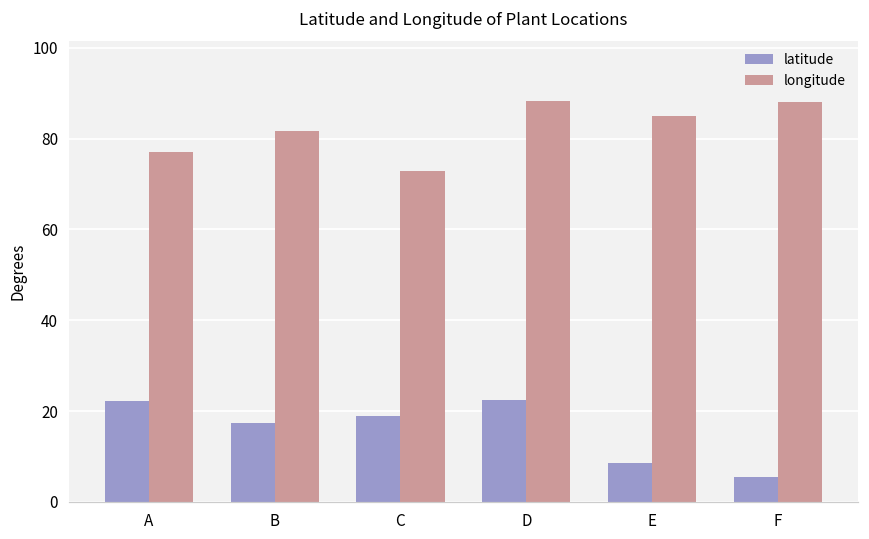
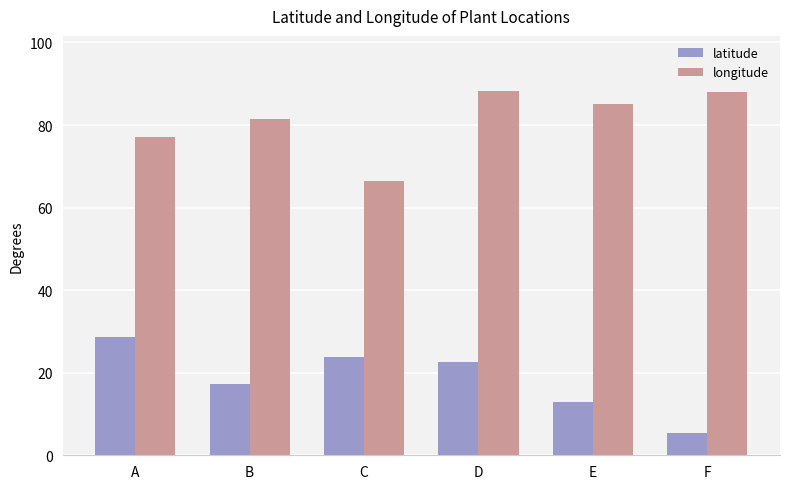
latitude, A: 22 -> 29
latitude, C: 19 -> 24
longitude, C: 73 -> 67
latitude, E: 9 -> 13
